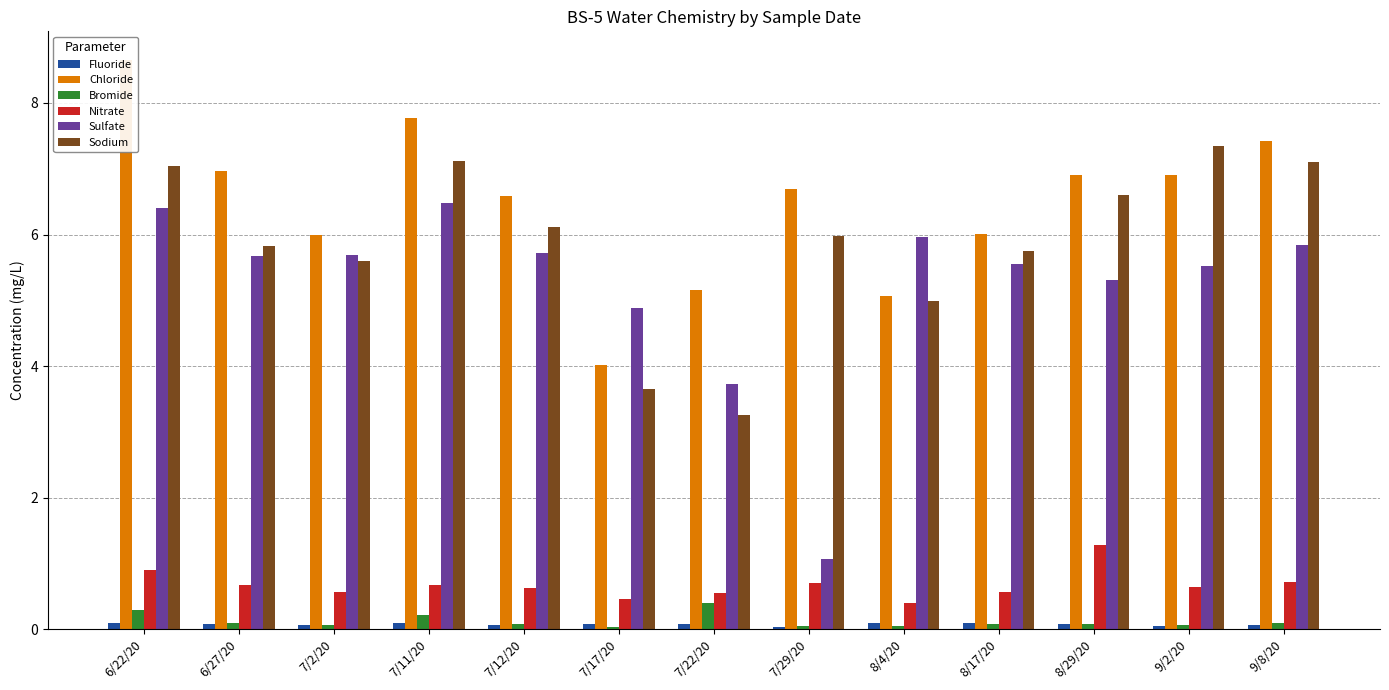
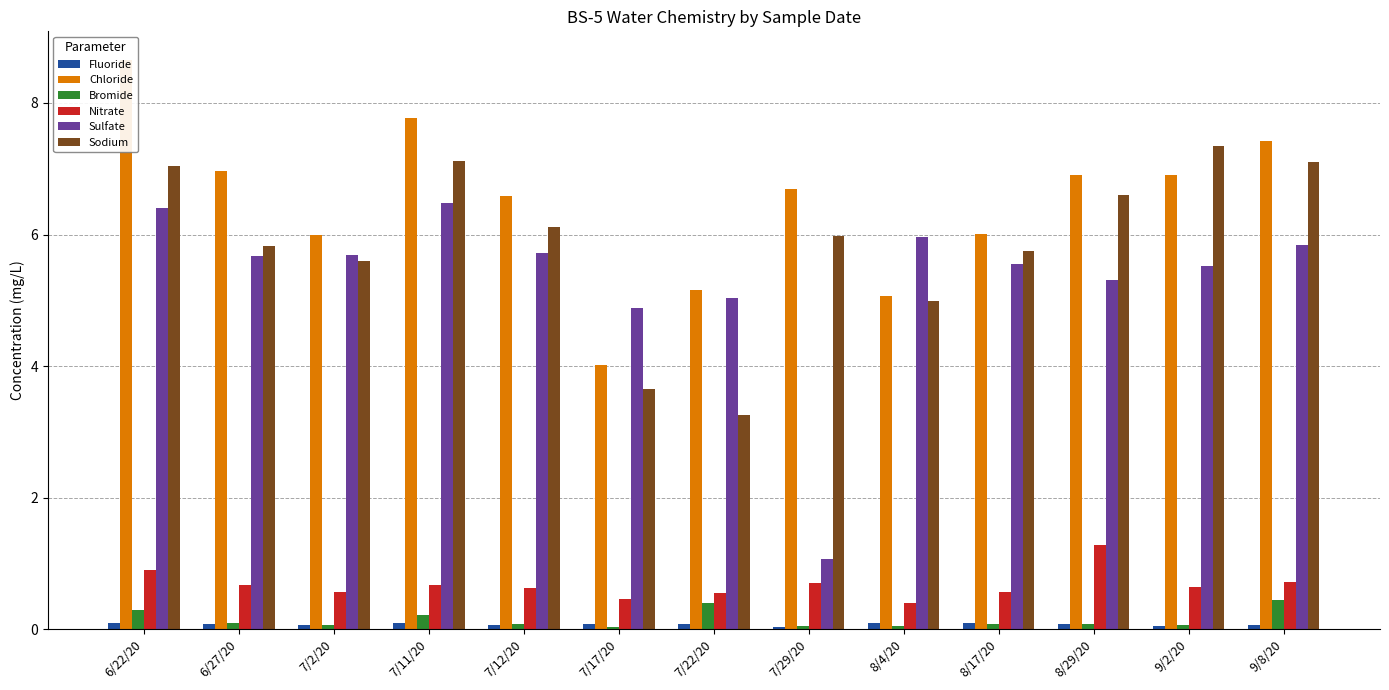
Sulfate, 7/22/20: 3.7 -> 5.0
Bromide, 9/8/20: 0.1 -> 0.4
